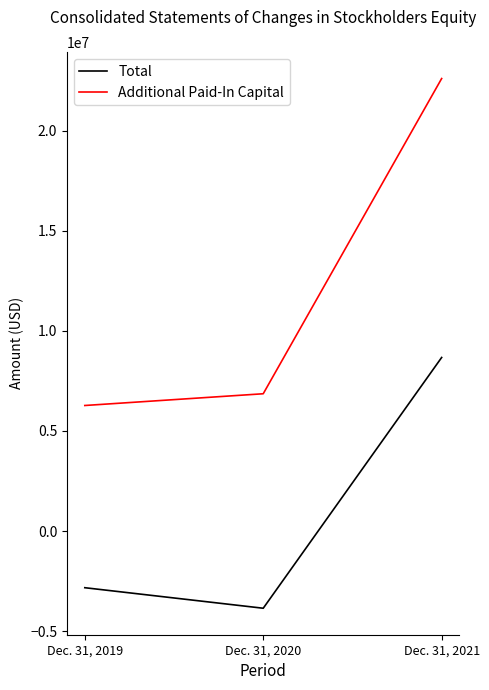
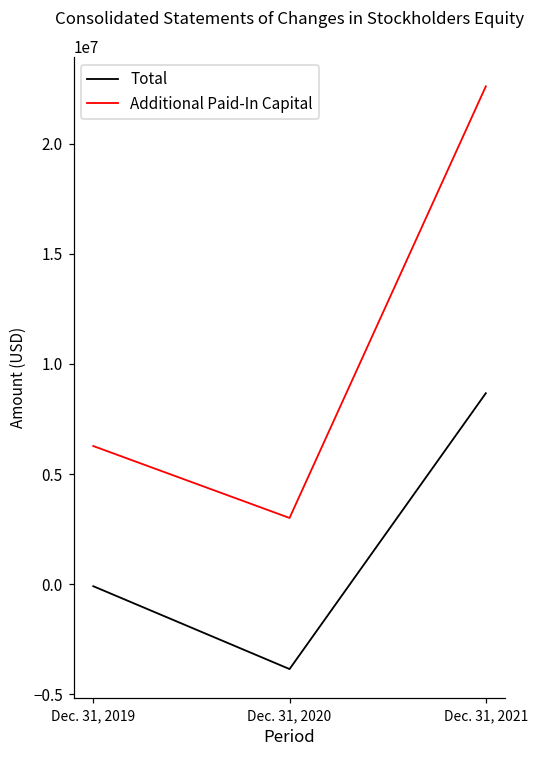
Total, Dec. 31, 2019: -2800000 -> -100000
Additional Paid-In Capital, Dec. 31, 2020: 6900000 -> 3000000
